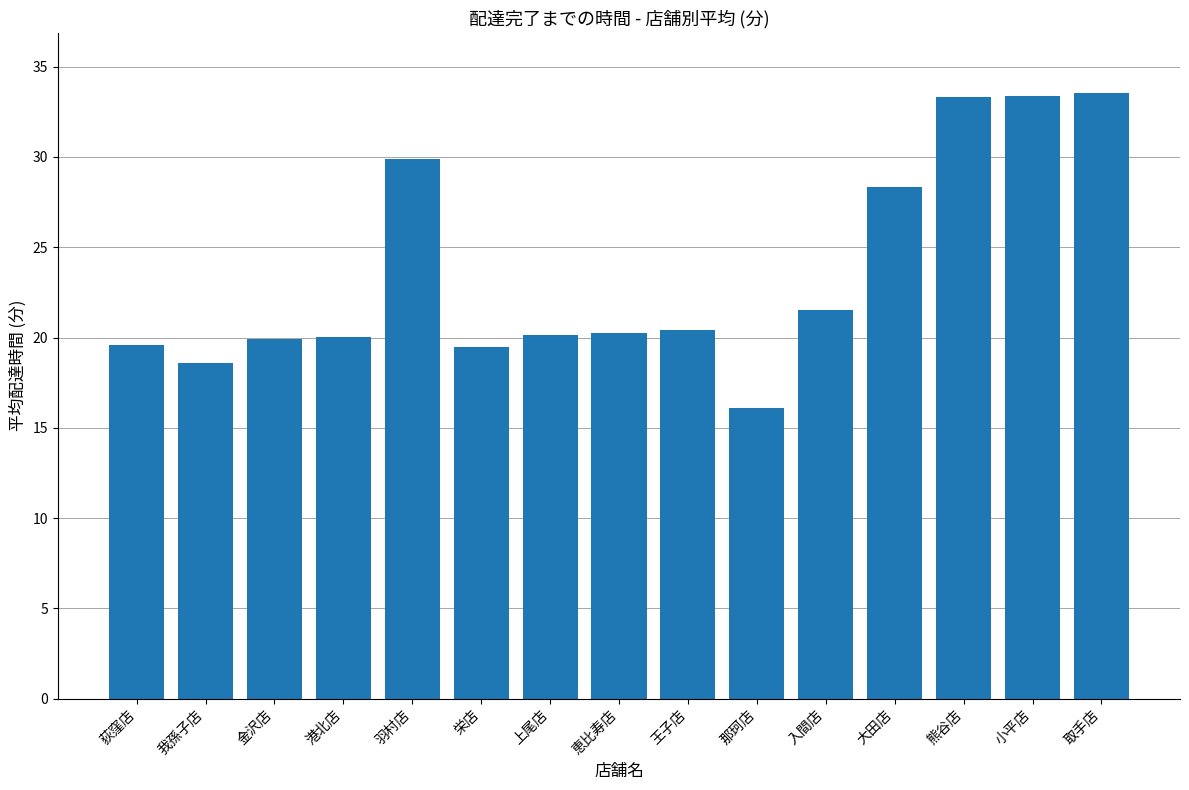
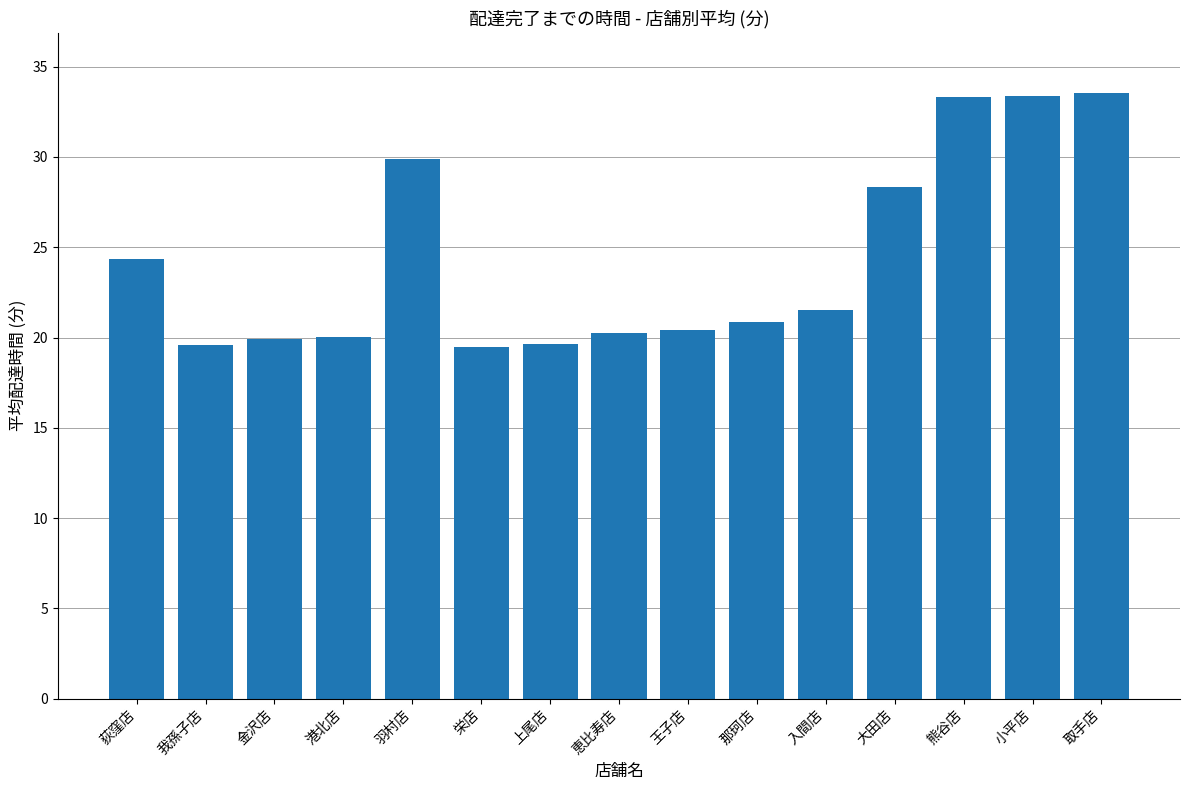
荻窪店: 19.6 -> 24.3
我孫子店: 18.6 -> 19.6
上尾店: 20.1 -> 19.6
那珂店: 16.1 -> 20.9
